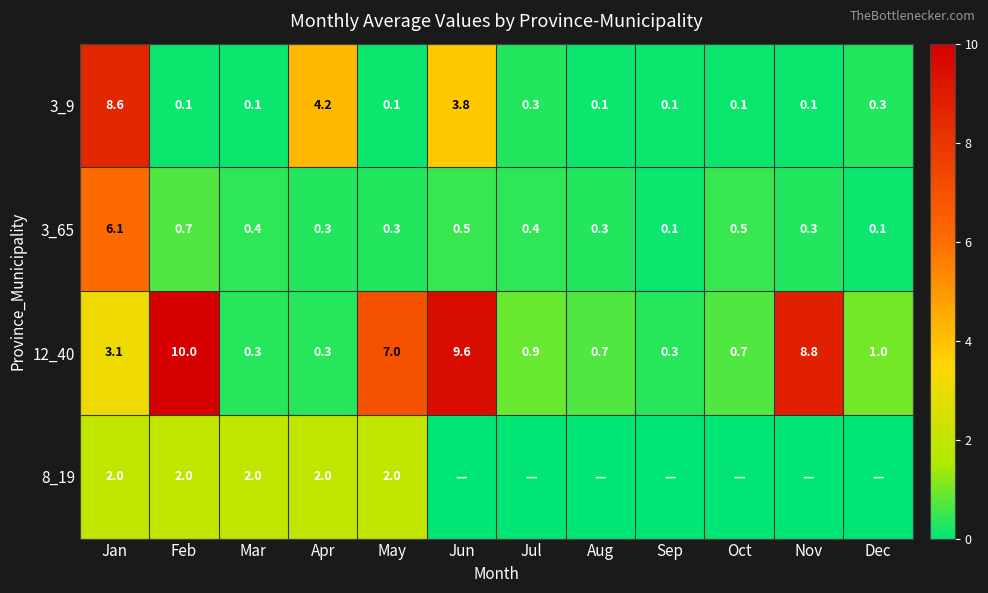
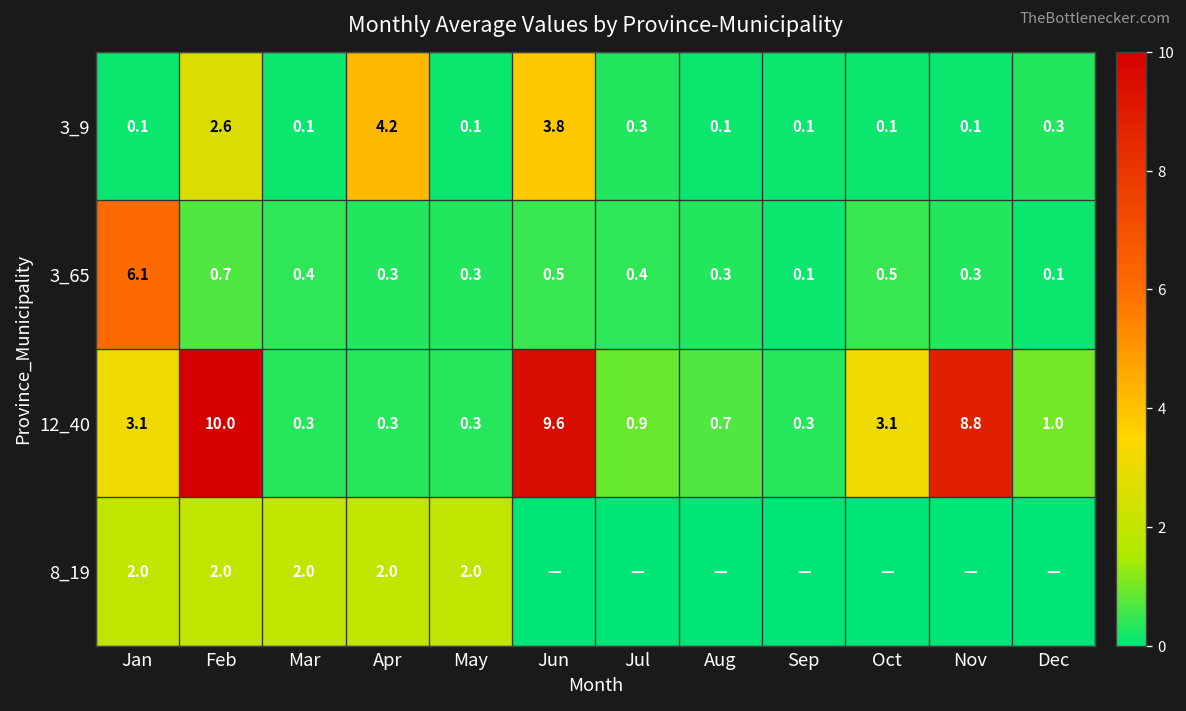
3_9, Jan: 8.6 -> 0.1
3_9, Feb: 0.1 -> 2.6
12_40, May: 7.0 -> 0.3
12_40, Oct: 0.7 -> 3.1
